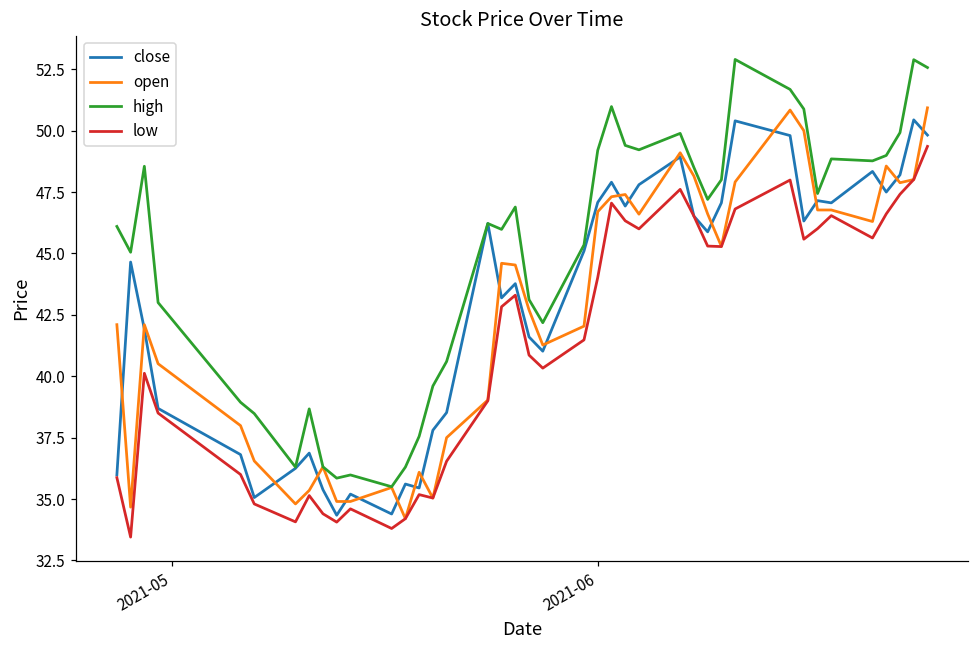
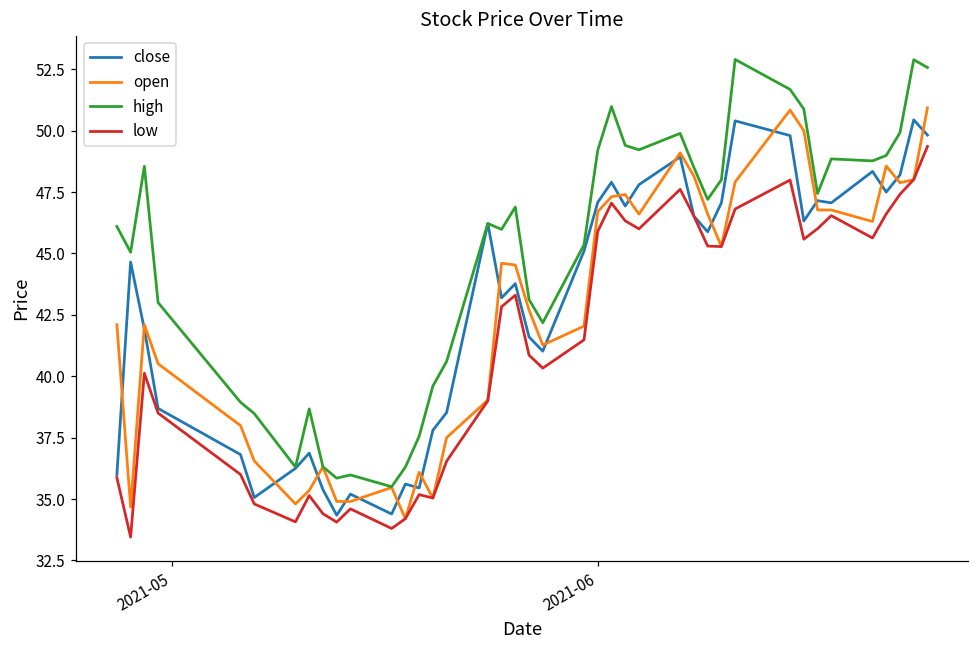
low, 2021-06: 44.0 -> 45.9
